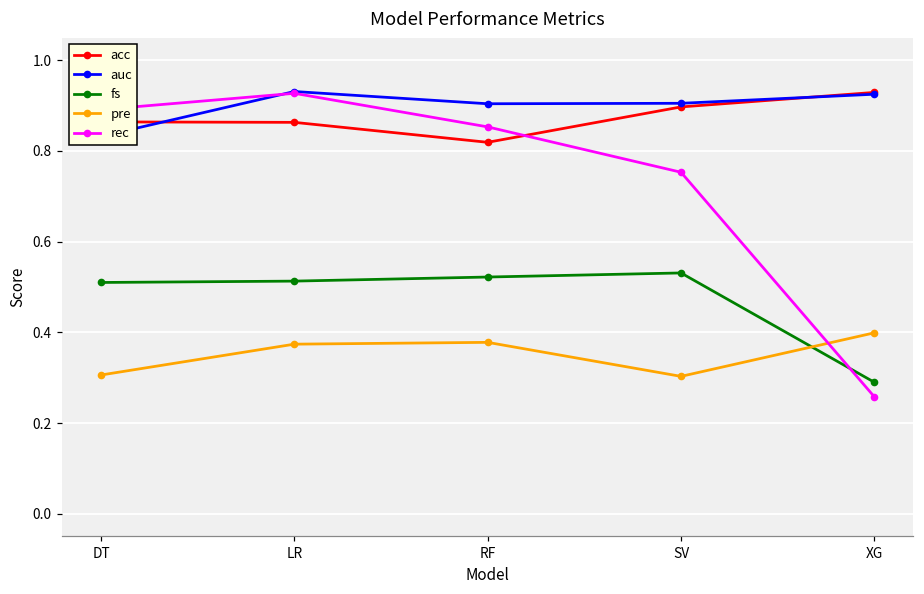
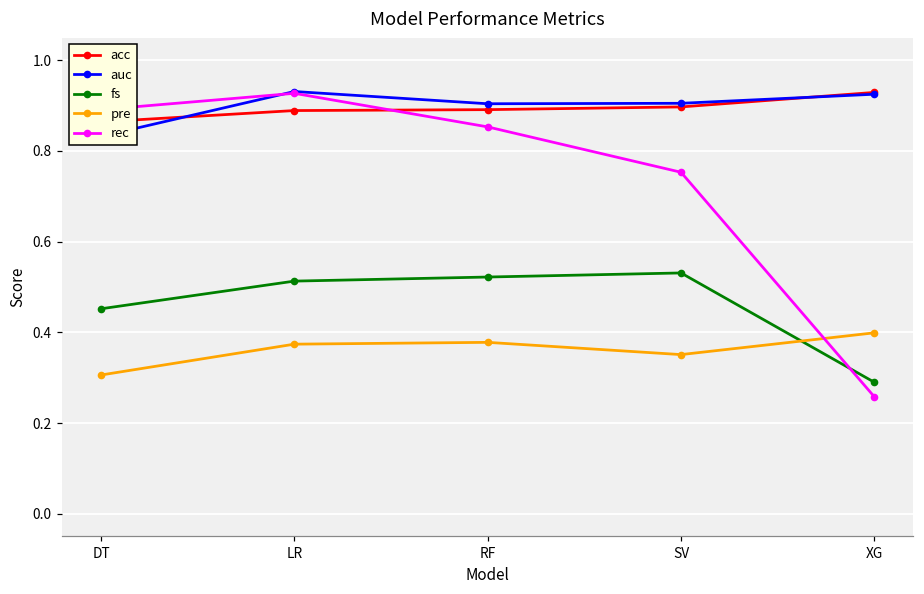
fs, DT: 0.51 -> 0.45
acc, LR: 0.86 -> 0.89
acc, RF: 0.82 -> 0.89
pre, SV: 0.30 -> 0.35
